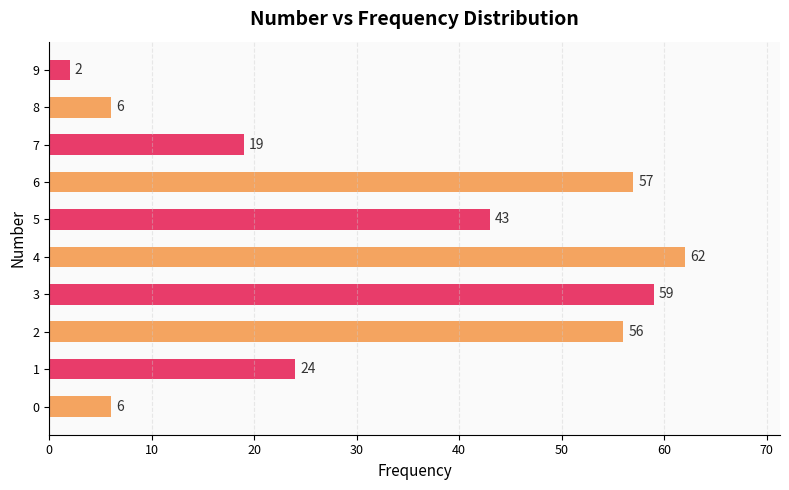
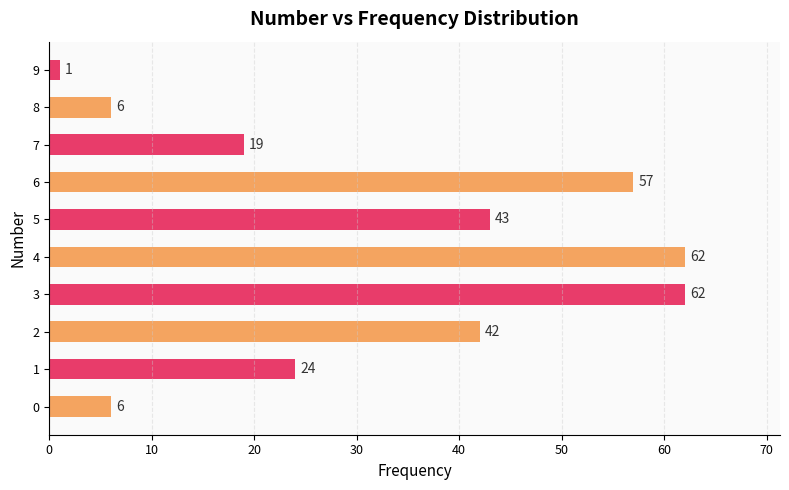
9: 2 -> 1
3: 59 -> 62
2: 56 -> 42
